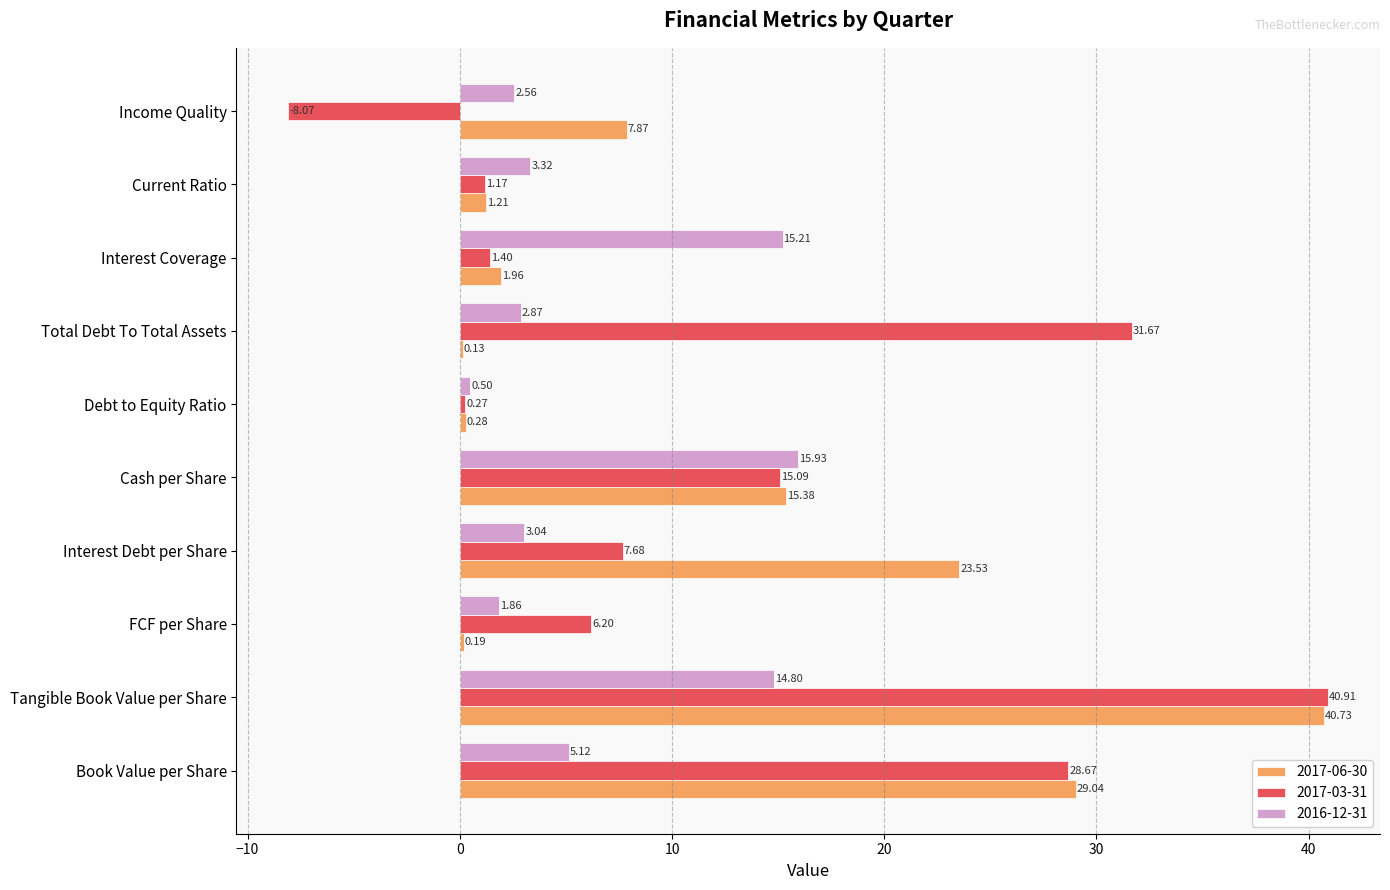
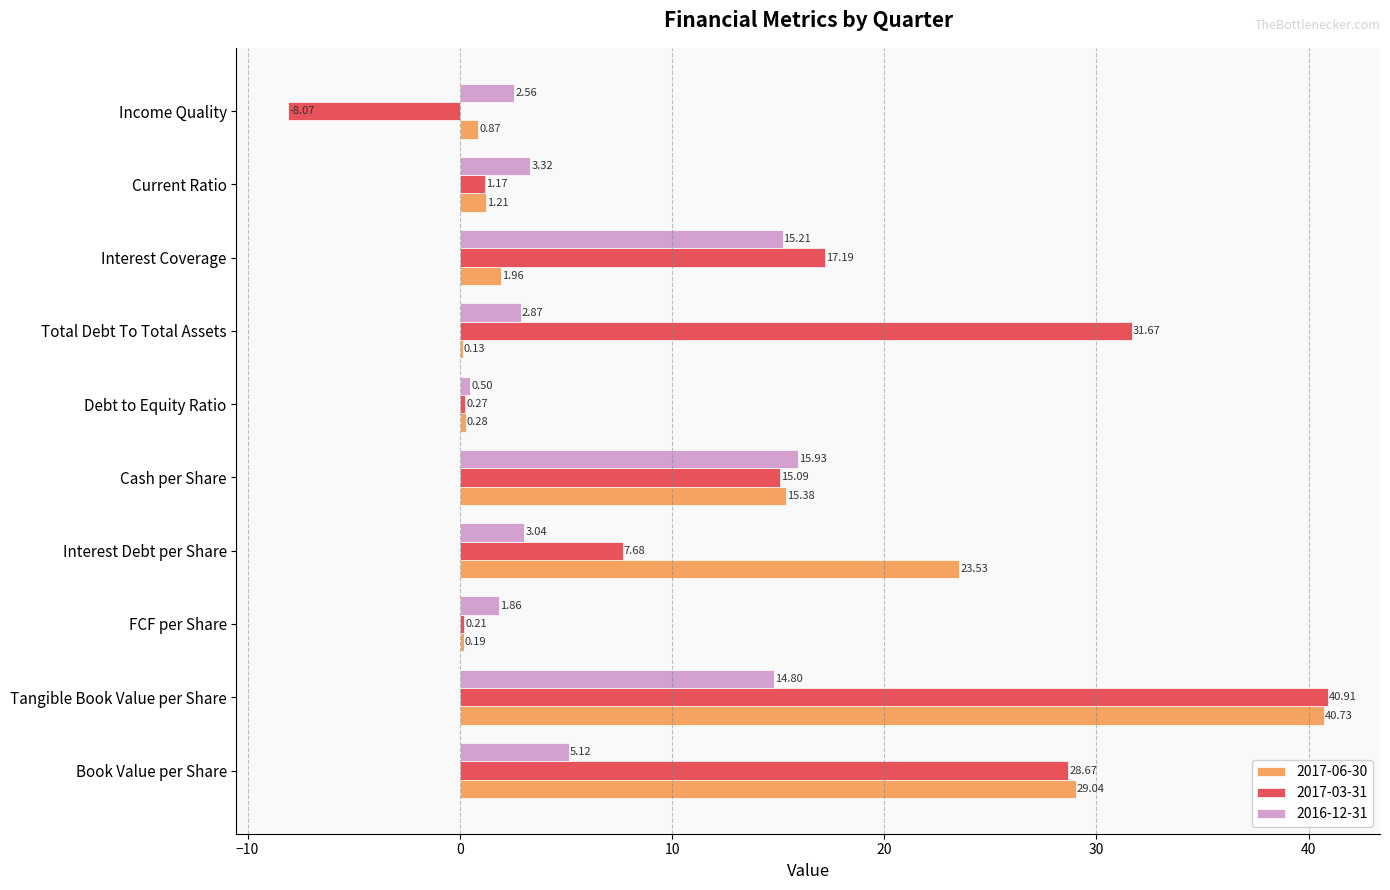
2017-06-30, Income Quality: 7.87 -> 0.87
2017-03-31, Interest Coverage: 1.40 -> 17.19
2017-03-31, FCF per Share: 6.20 -> 0.21
